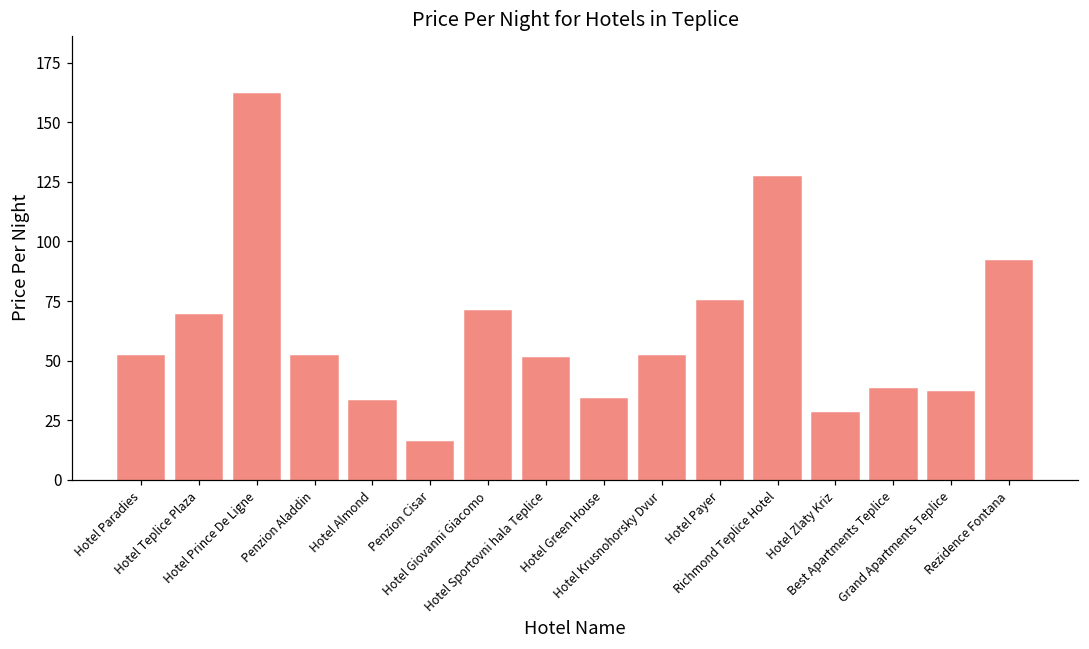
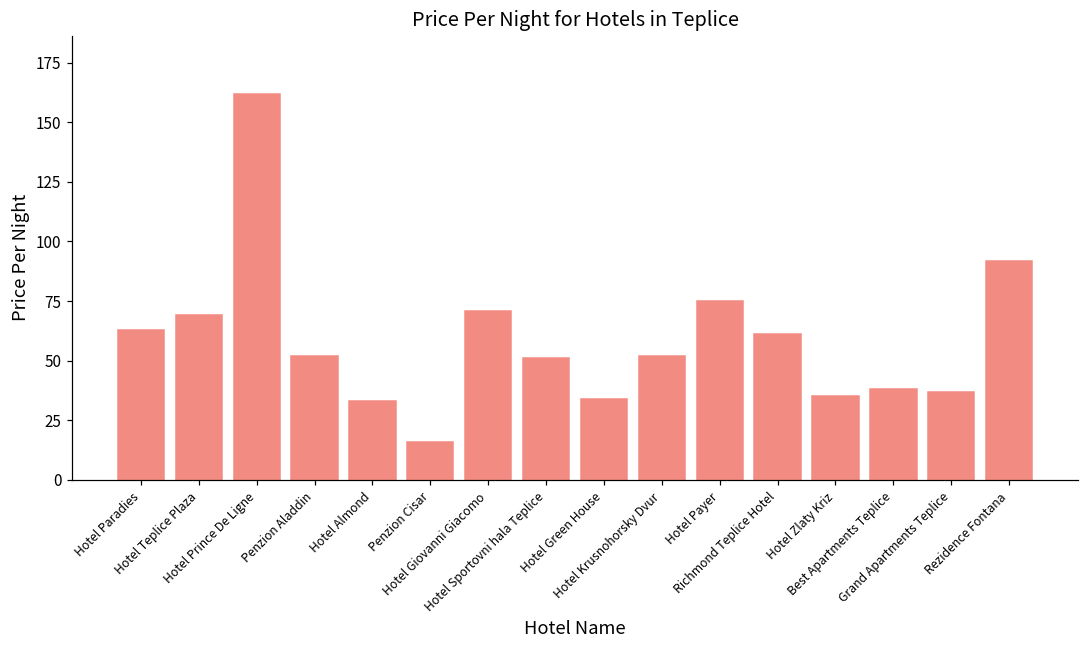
Hotel Paradies: 52 -> 63
Richmond Teplice Hotel: 127 -> 61
Hotel Zlaty Kriz: 28 -> 35
